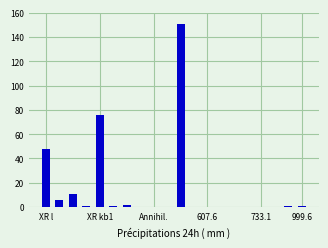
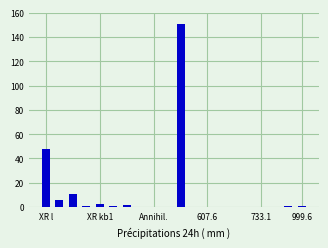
XR kb1: 75 -> 2
